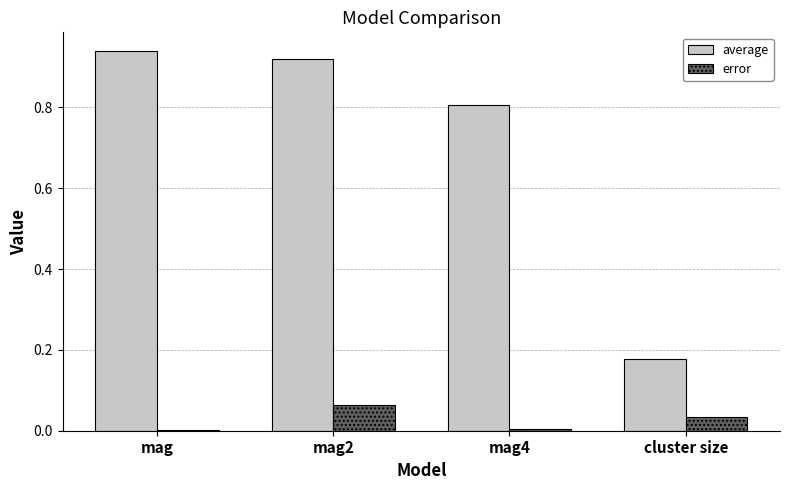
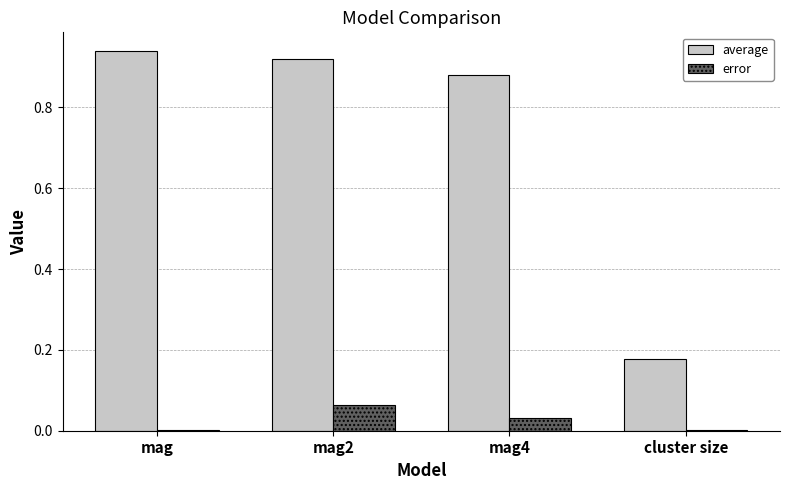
average, mag4: 0.81 -> 0.88
error, mag4: 0.00 -> 0.03
error, cluster size: 0.03 -> 0.00
